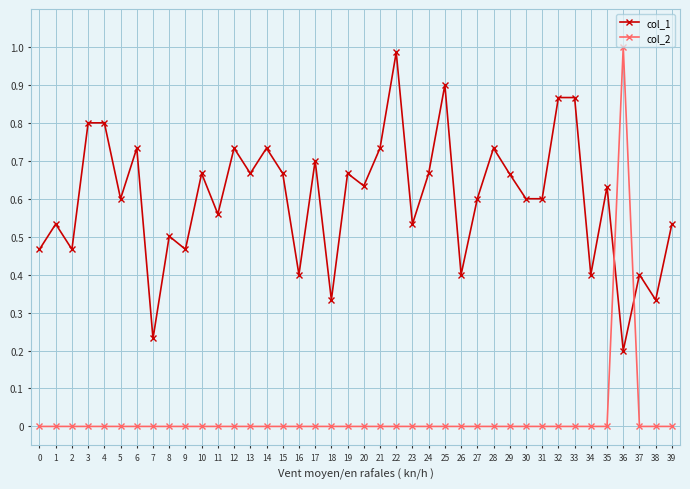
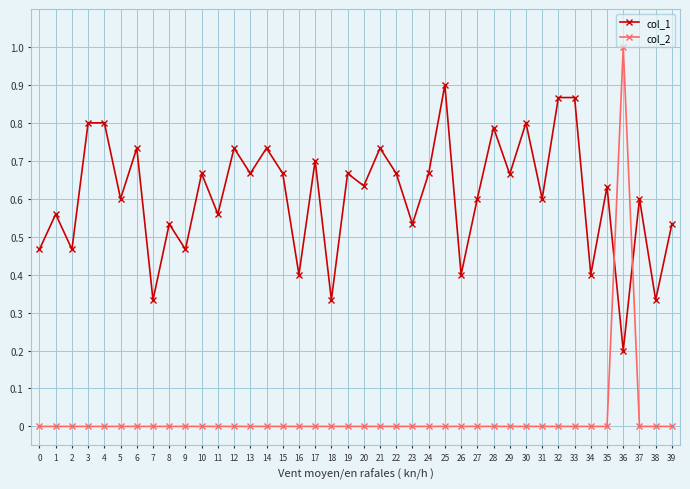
col_1, 1: 0.53 -> 0.56
col_1, 7: 0.23 -> 0.33
col_1, 8: 0.50 -> 0.53
col_1, 22: 0.99 -> 0.67
col_1, 28: 0.73 -> 0.79
col_1, 30: 0.6 -> 0.8
col_1, 37: 0.4 -> 0.6
